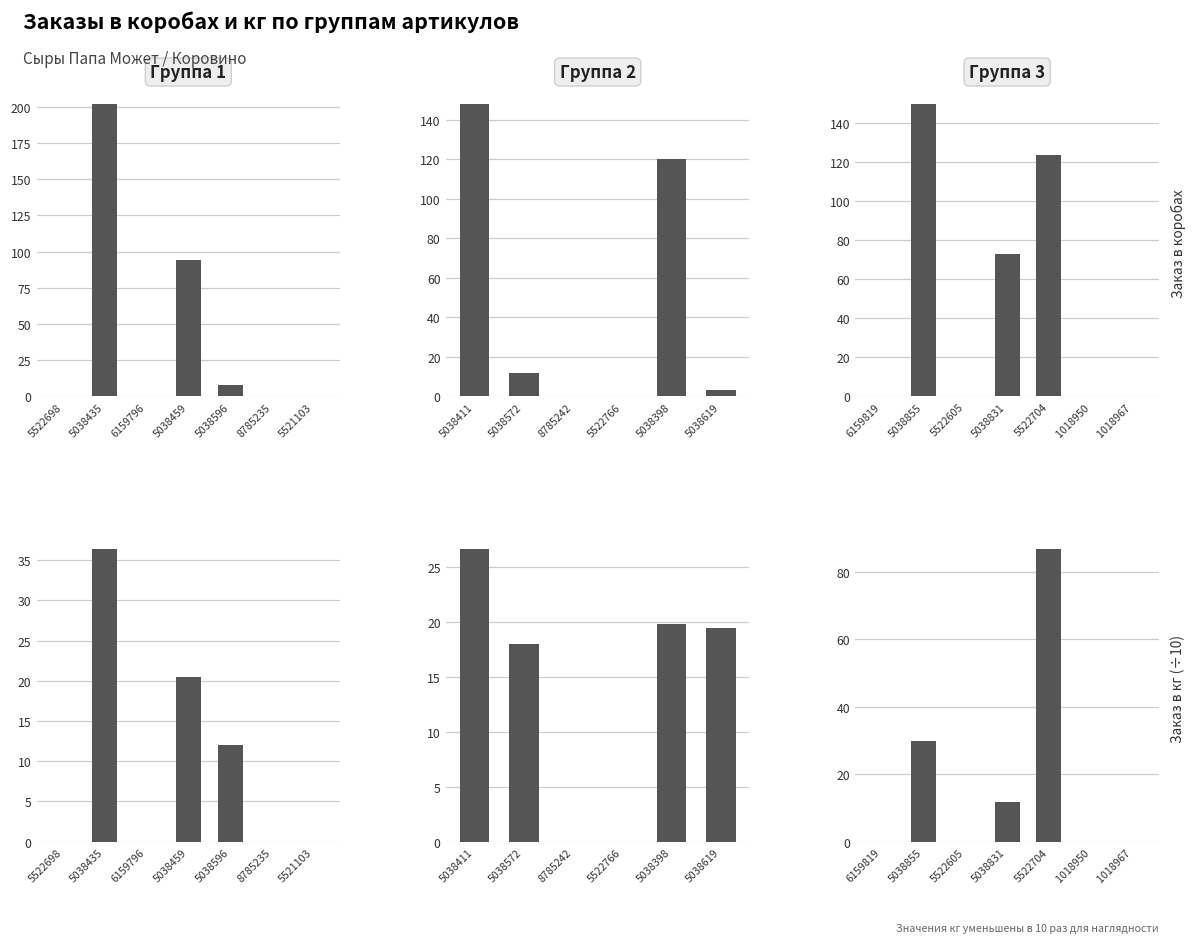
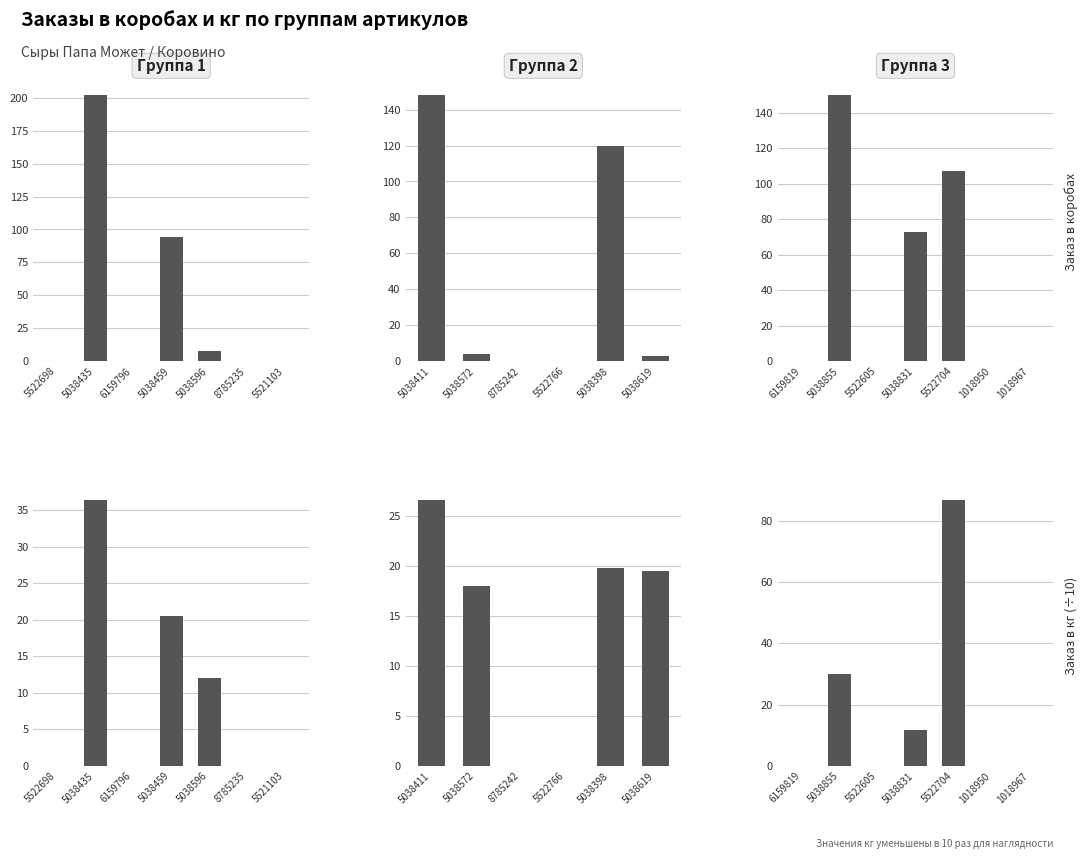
Группа 2, 5038572: 12 -> 4
Группа 3, 5522704: 124 -> 107
